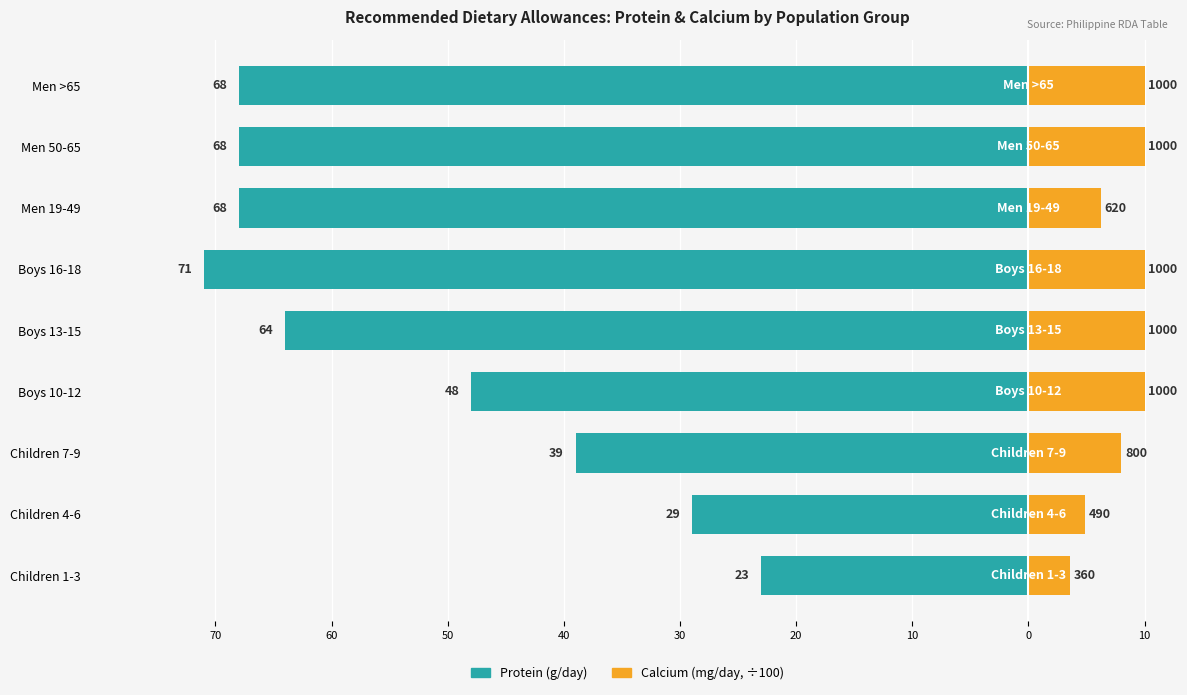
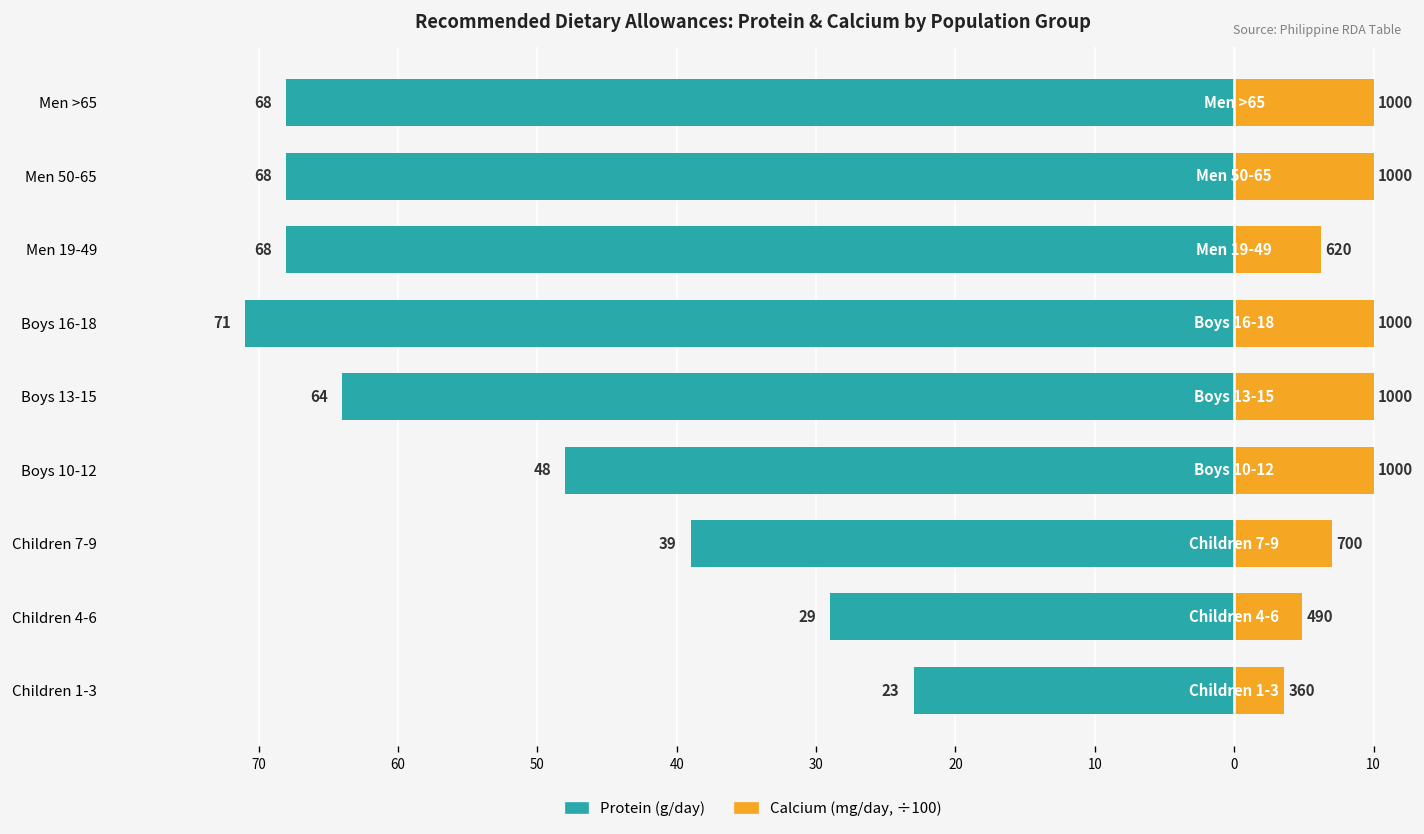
Calcium (mg/day, ÷100), Children 7-9: 800 -> 700
